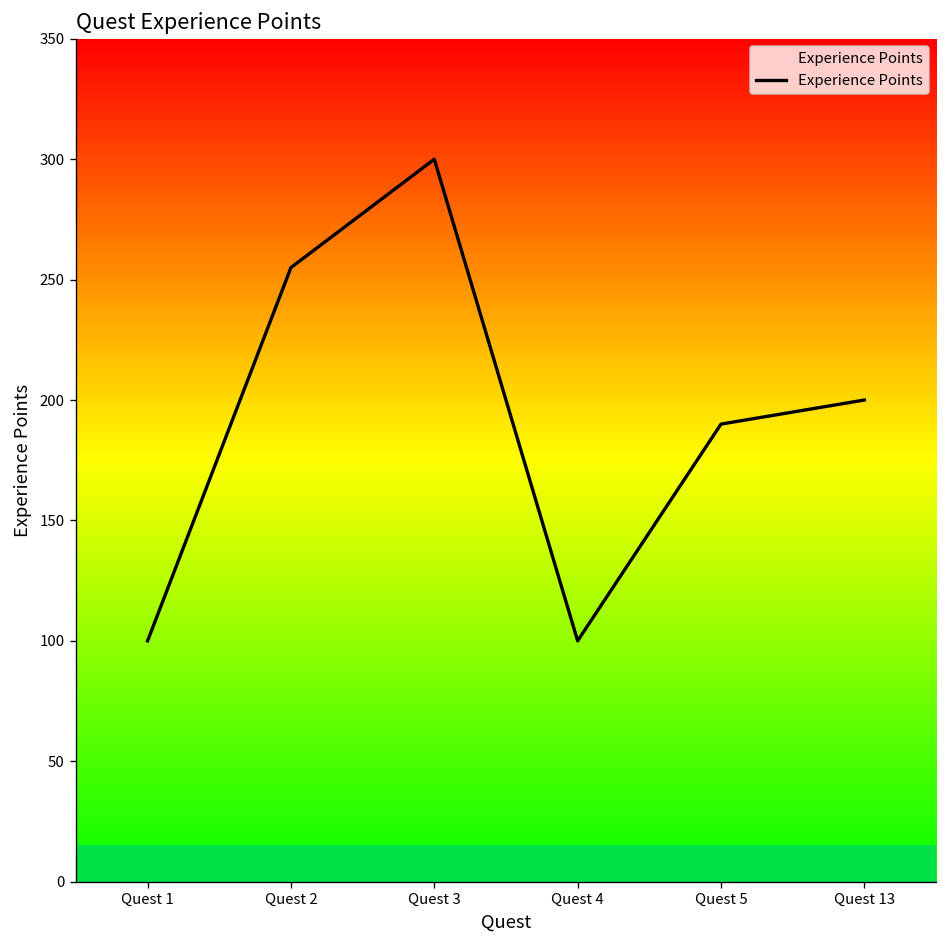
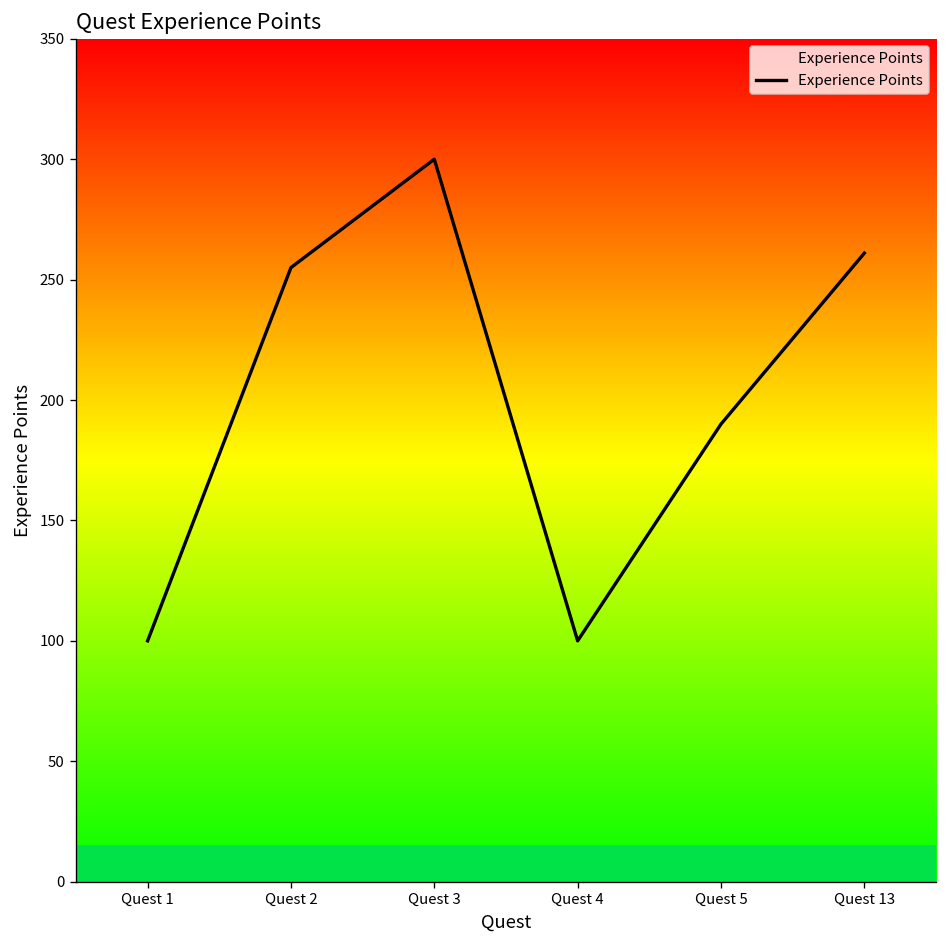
Quest 13: 200 -> 261
